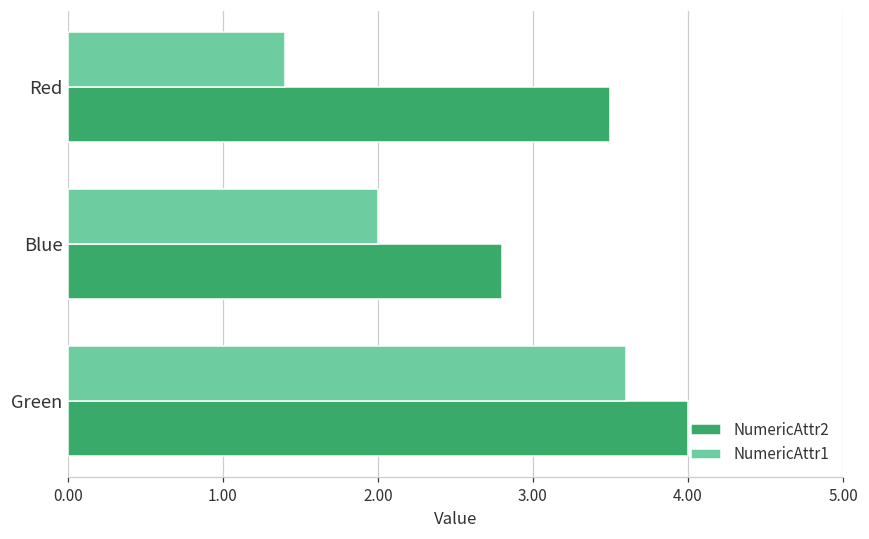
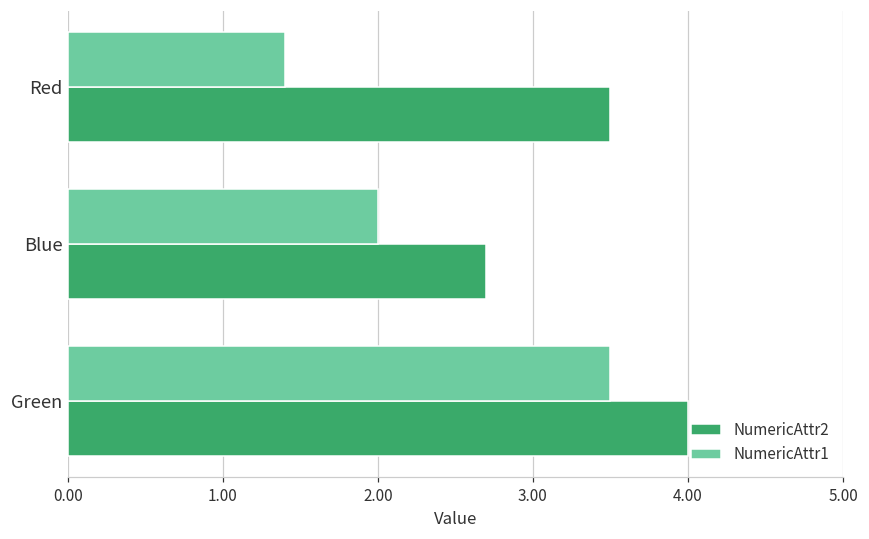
NumericAttr2, Blue: 2.8 -> 2.7
NumericAttr1, Green: 3.6 -> 3.5
